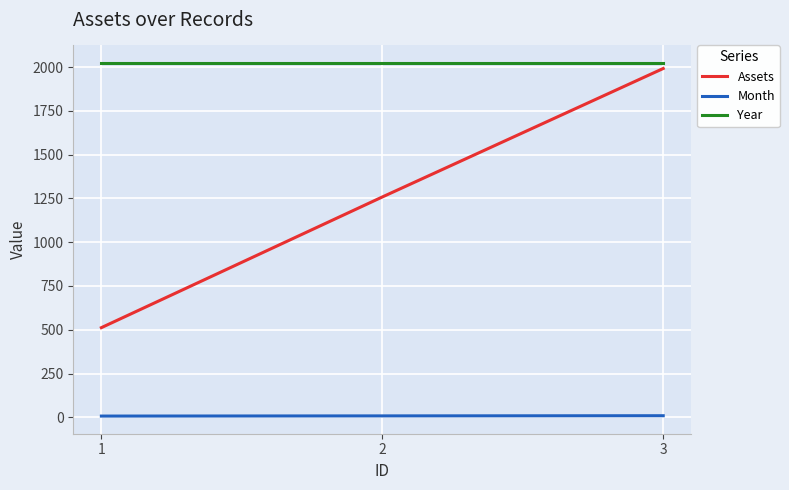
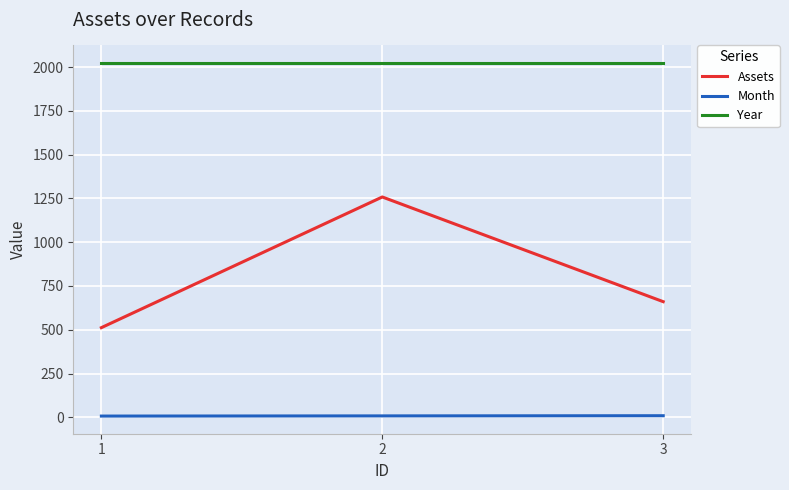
Assets, 3: 1990 -> 660
